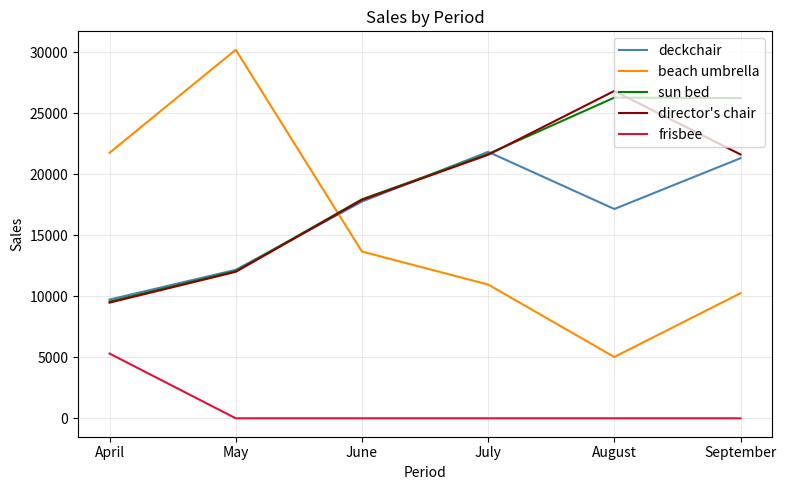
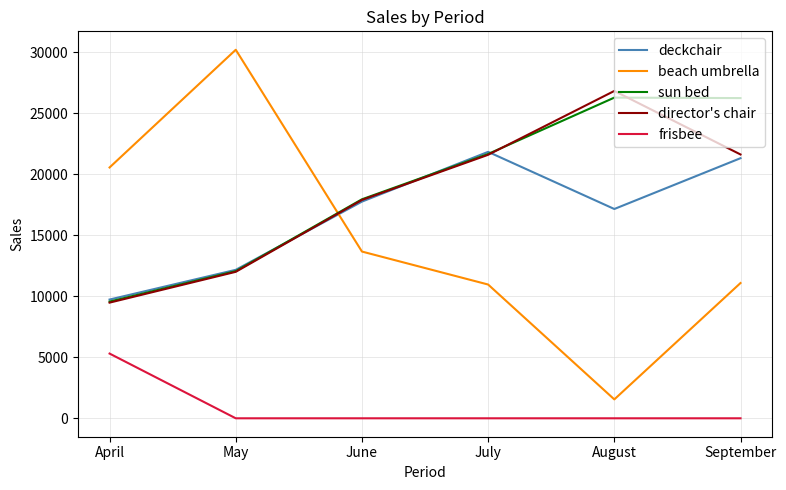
beach umbrella, April: 21800 -> 20500
beach umbrella, August: 5000 -> 1500
beach umbrella, September: 10200 -> 11100
